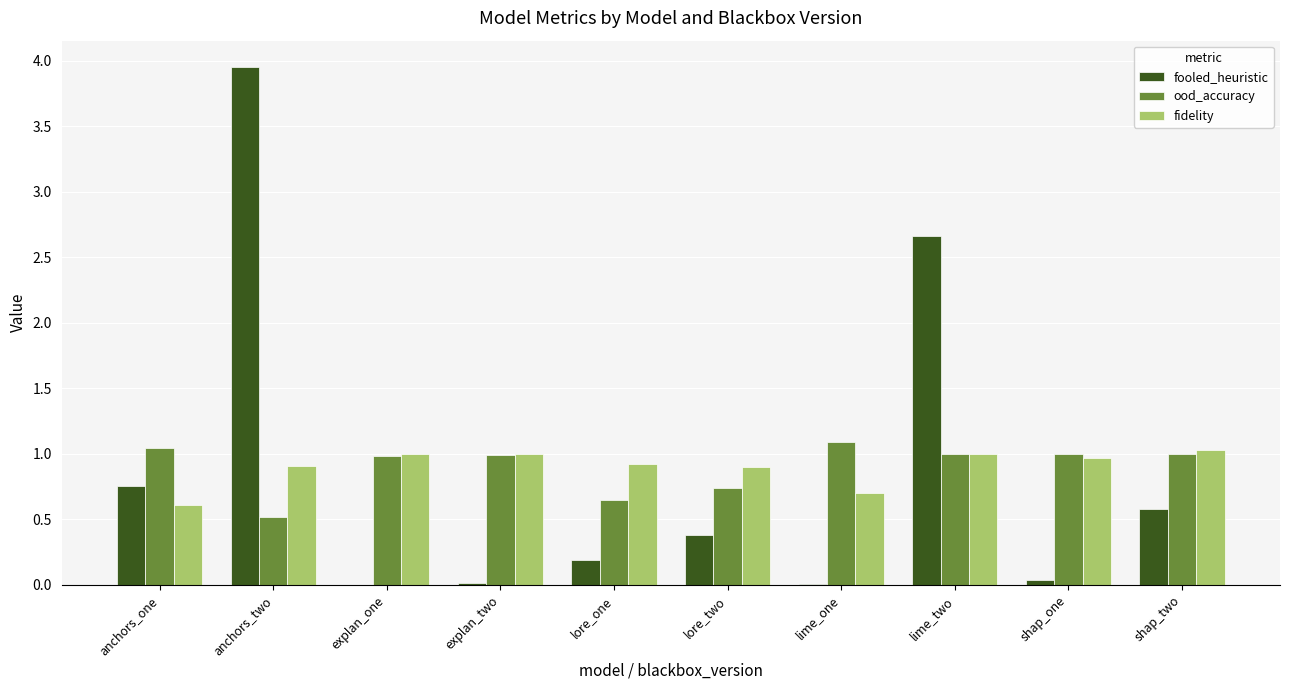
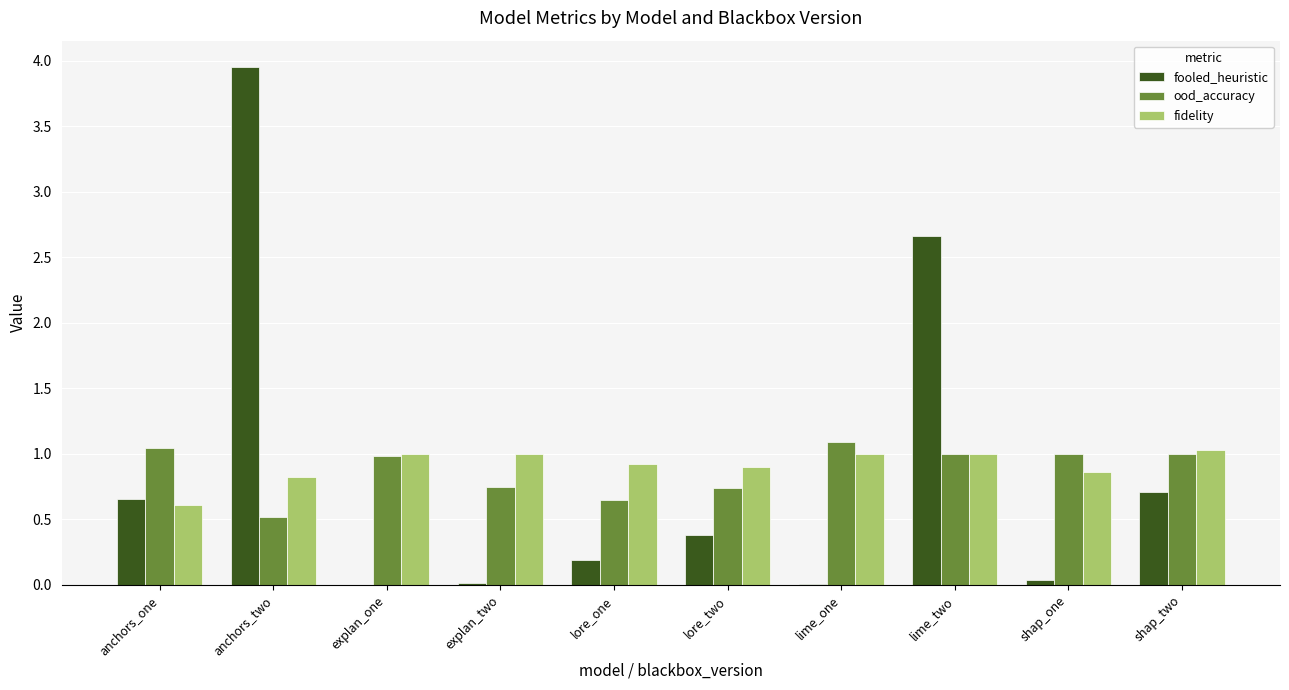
fooled_heuristic, anchors_one: 0.75 -> 0.66
fidelity, anchors_two: 0.91 -> 0.82
ood_accuracy, explan_two: 0.99 -> 0.75
fidelity, lime_one: 0.7 -> 1.0
fidelity, shap_one: 0.97 -> 0.86
fooled_heuristic, shap_two: 0.58 -> 0.71
